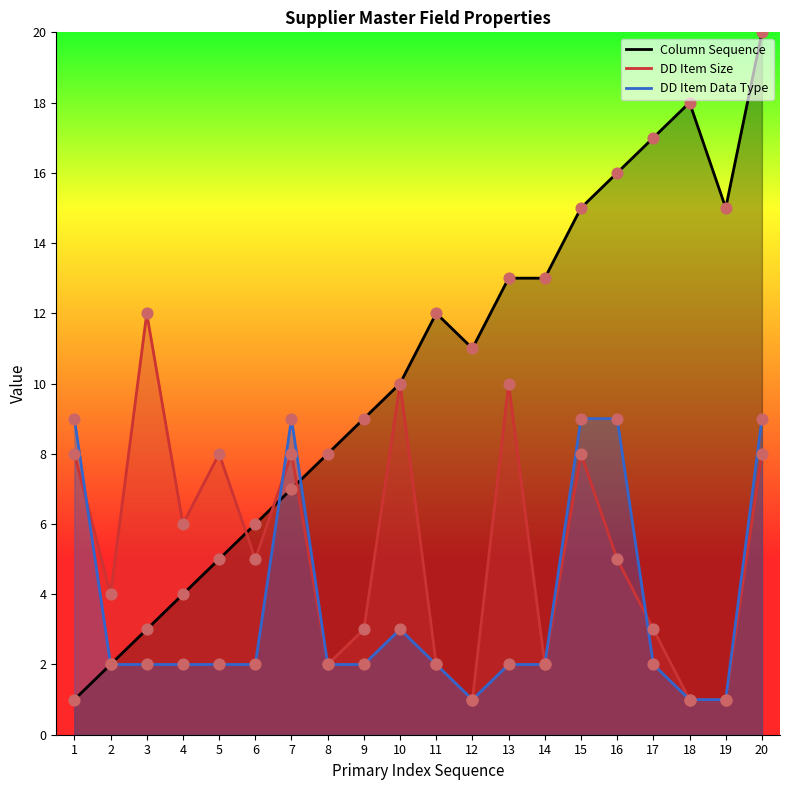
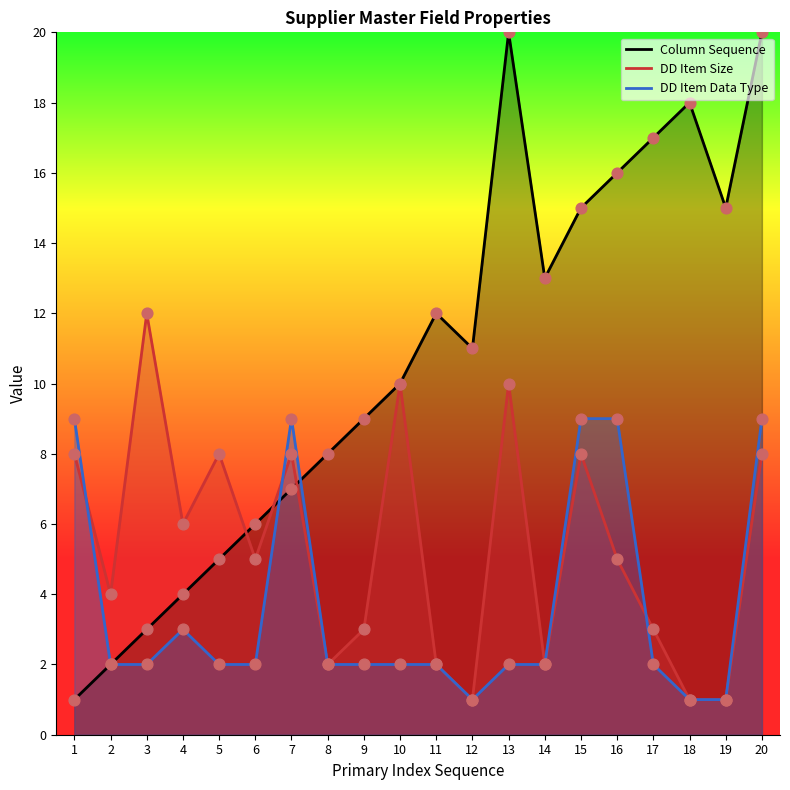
DD Item Data Type, 4: 2 -> 3
DD Item Data Type, 10: 3 -> 2
Column Sequence, 13: 13 -> 20
